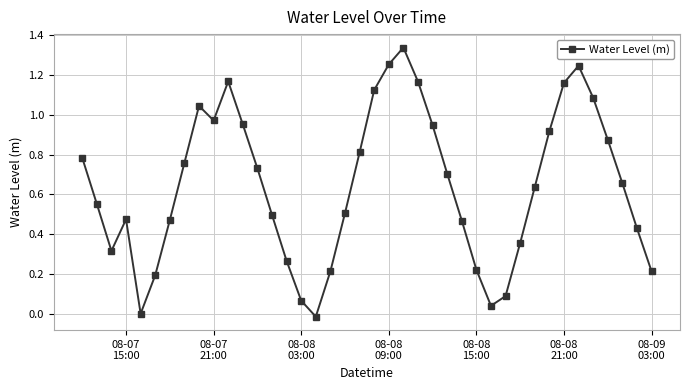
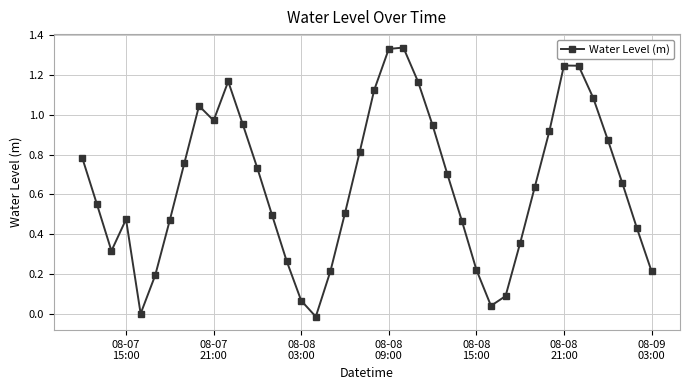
08-08 09:00: 1.25 -> 1.33
08-08 21:00: 1.16 -> 1.25
